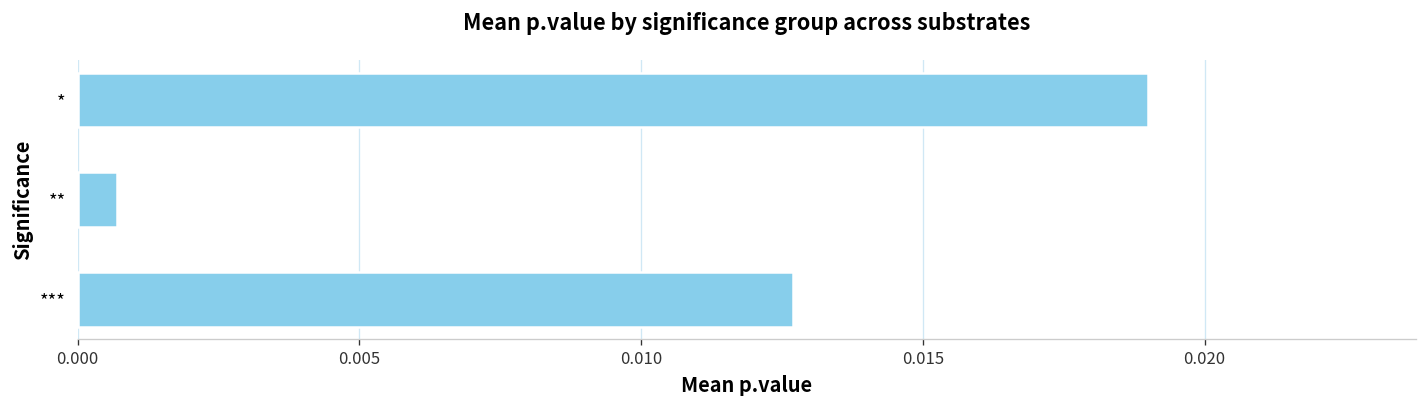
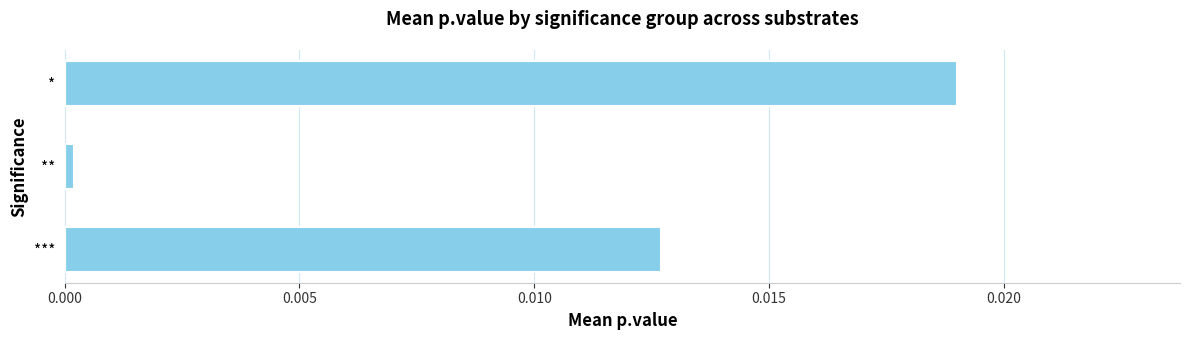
**: 0.0007 -> 0.0002
